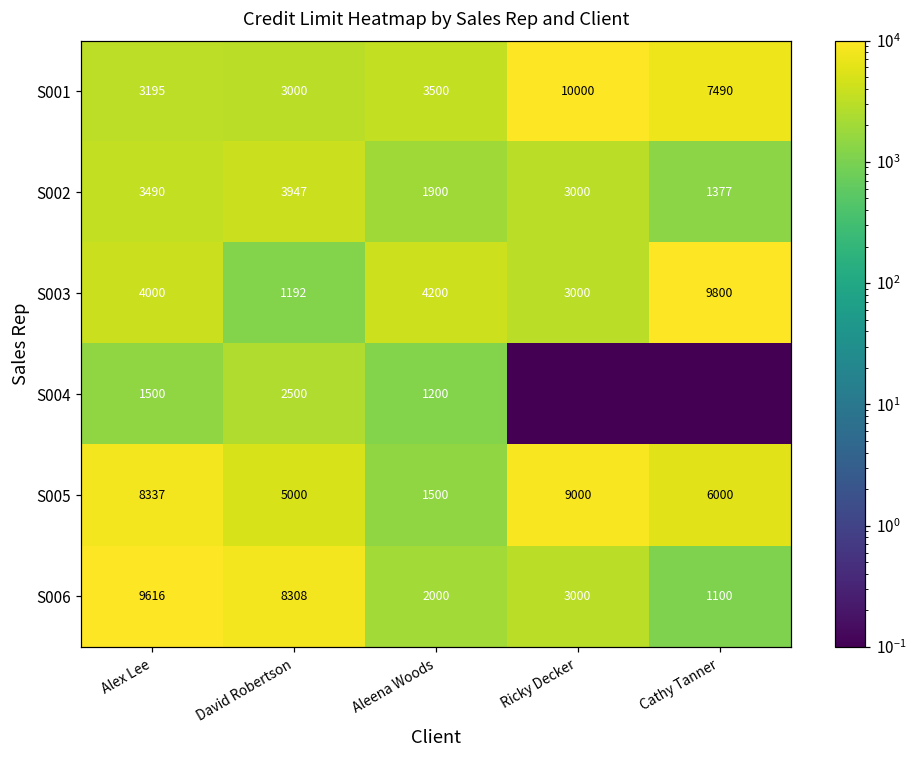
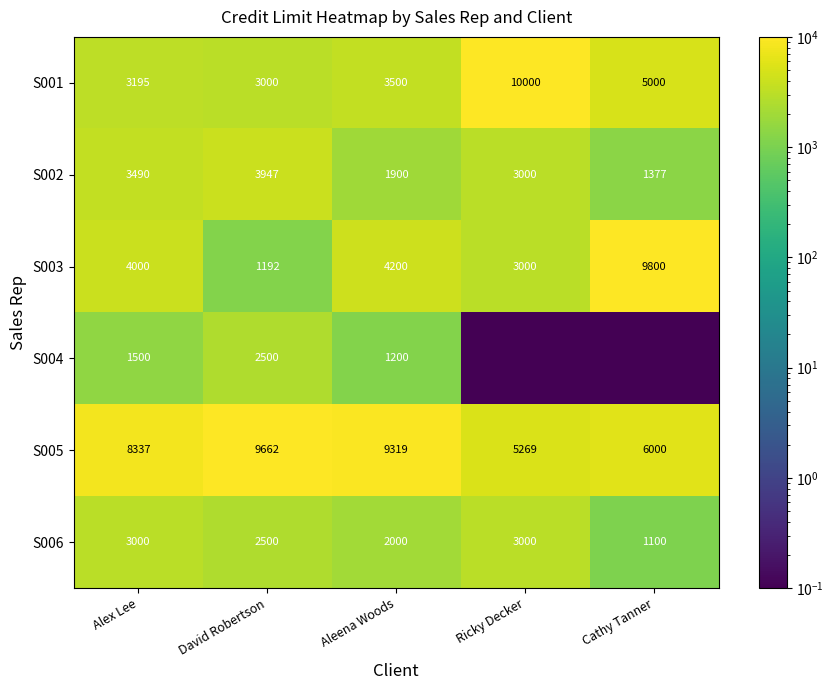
S001, Cathy Tanner: 7490 -> 5000
S005, David Robertson: 5000 -> 9662
S005, Aleena Woods: 1500 -> 9319
S005, Ricky Decker: 9000 -> 5269
S006, Alex Lee: 9616 -> 3000
S006, David Robertson: 8308 -> 2500
